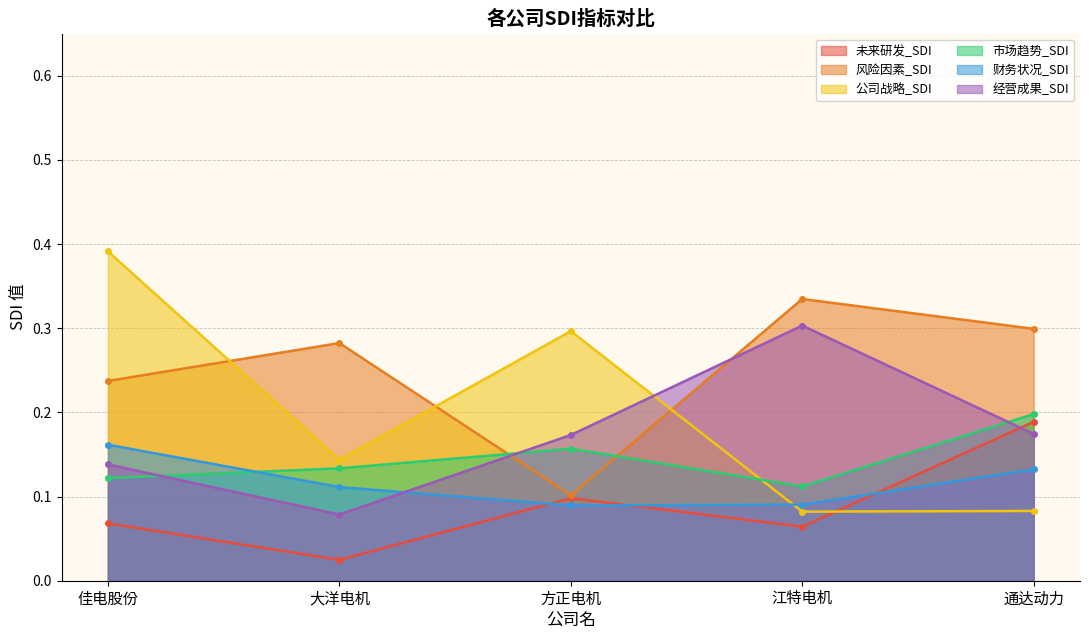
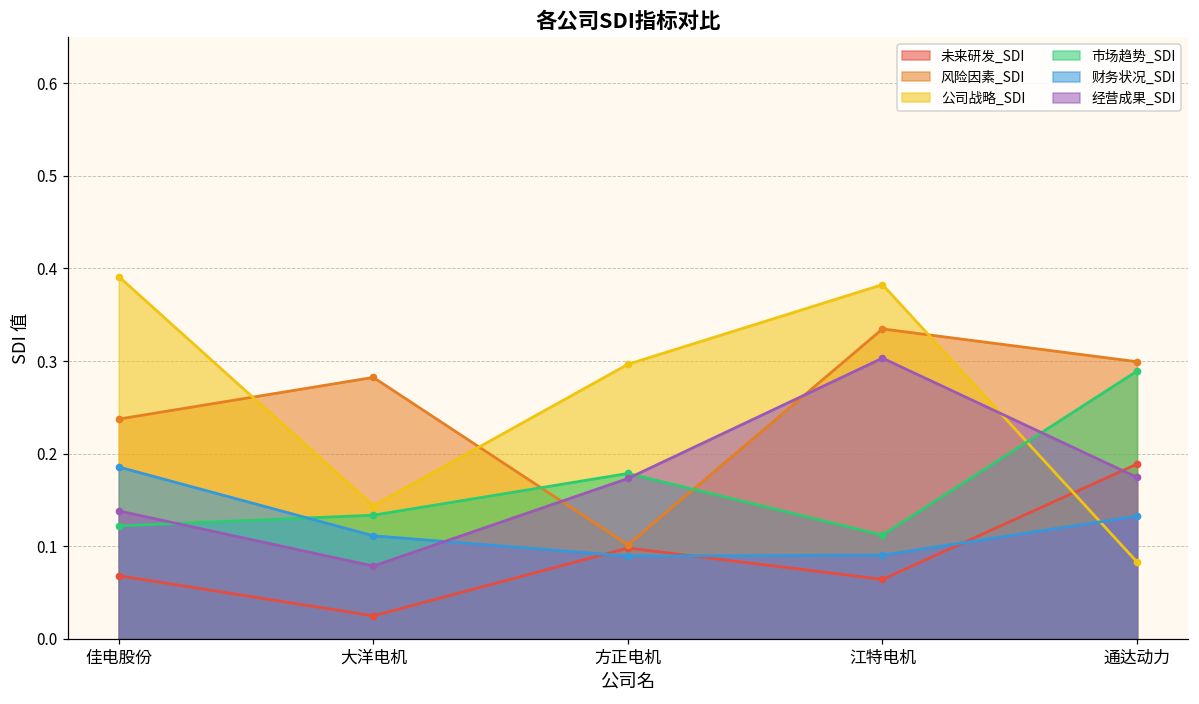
财务状况_SDI, 佳电股份: 0.16 -> 0.19
市场趋势_SDI, 方正电机: 0.16 -> 0.18
公司战略_SDI, 江特电机: 0.08 -> 0.38
市场趋势_SDI, 通达动力: 0.20 -> 0.29
